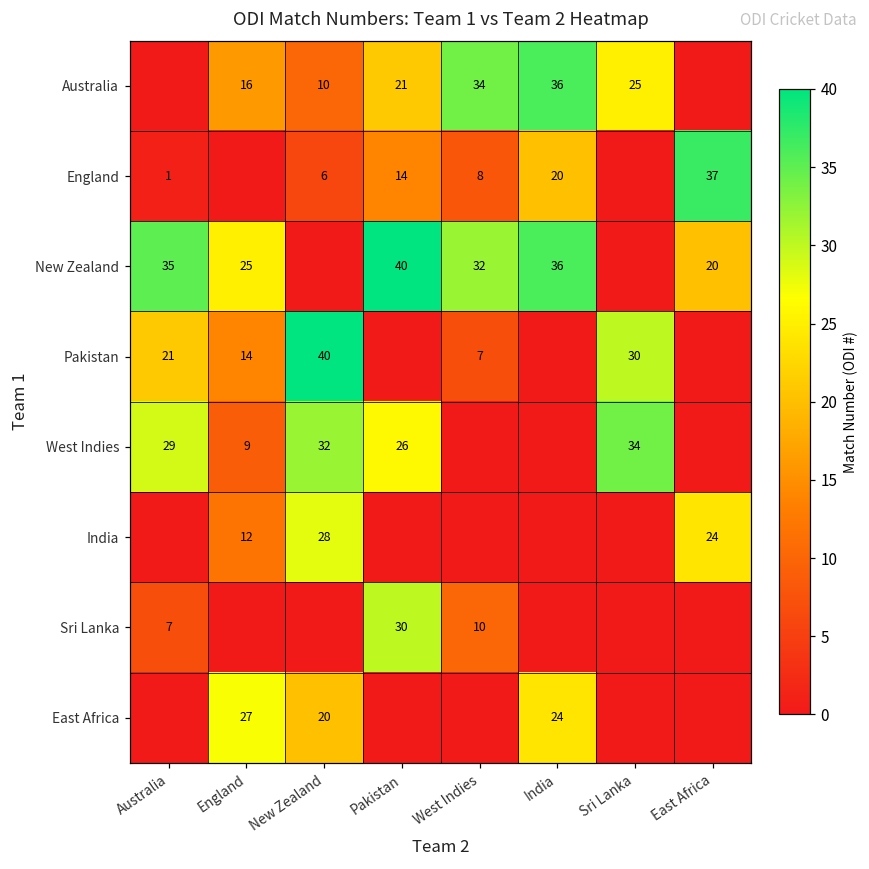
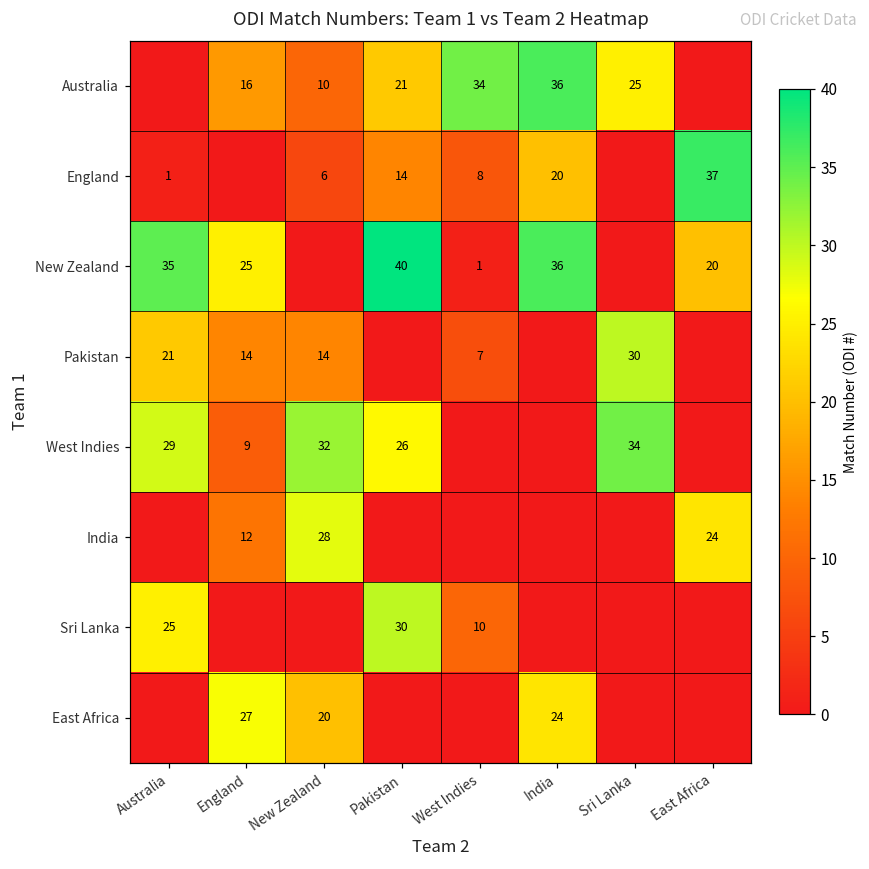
New Zealand, West Indies: 32 -> 1
Pakistan, New Zealand: 40 -> 14
Sri Lanka, Australia: 7 -> 25
